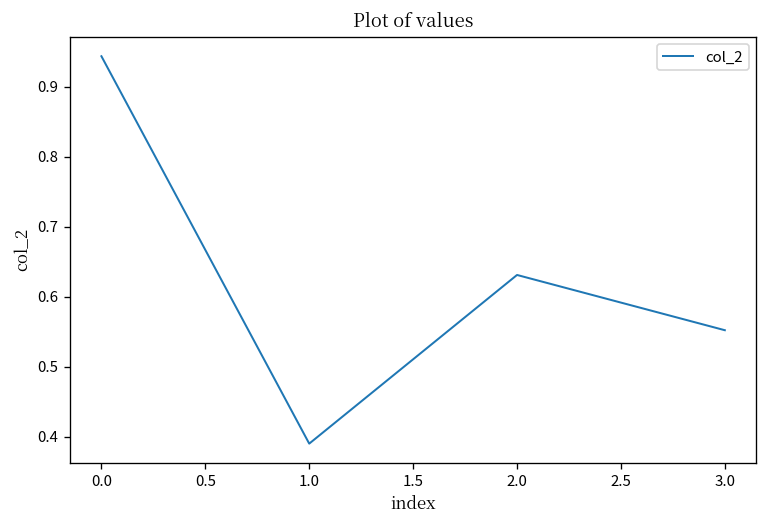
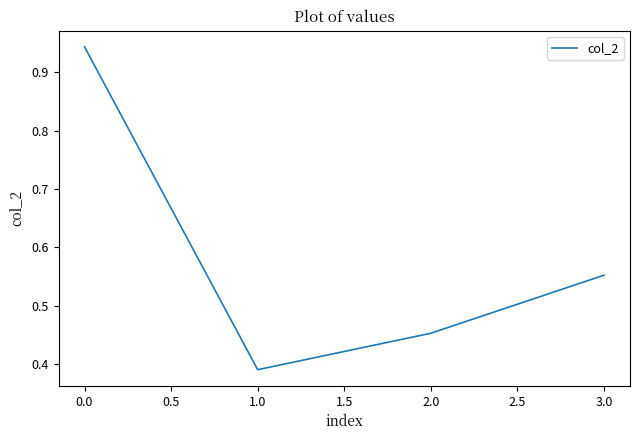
2.0: 0.63 -> 0.45
